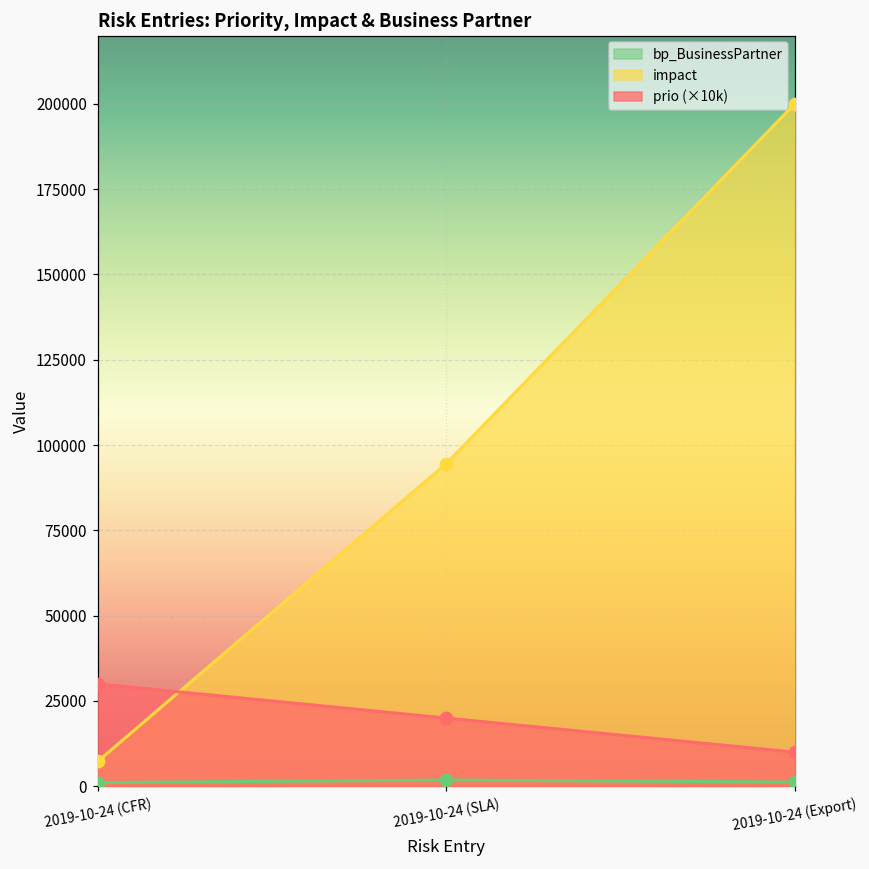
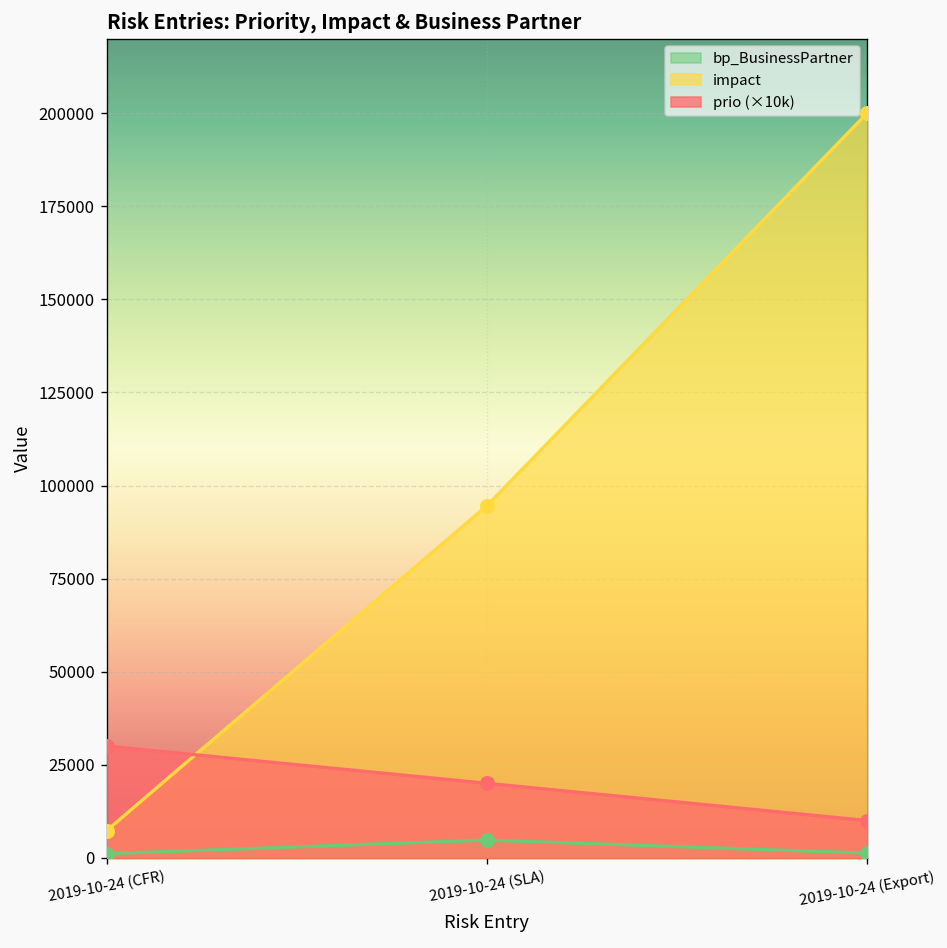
bp_BusinessPartner, 2019-10-24 (SLA): 2000 -> 5000
